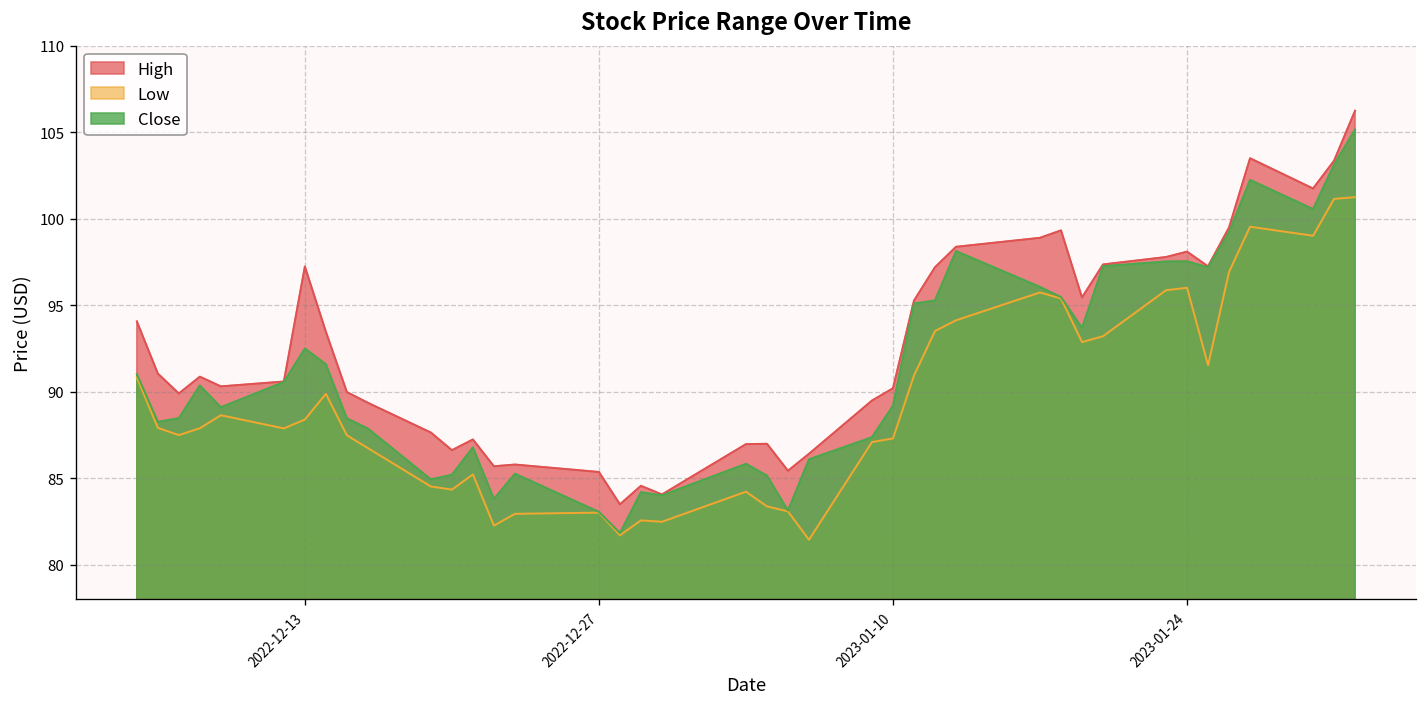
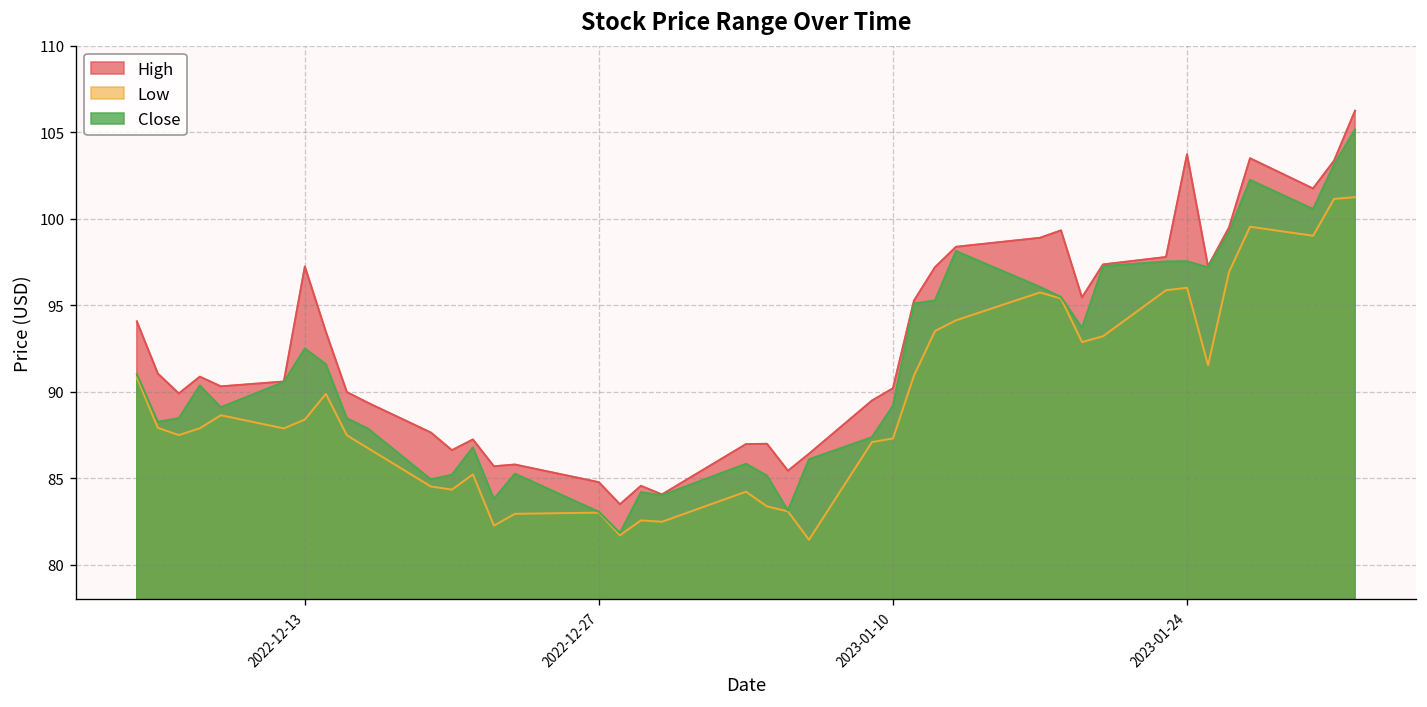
High, 2022-12-27: 85.3 -> 84.8
High, 2023-01-24: 98.1 -> 103.7
